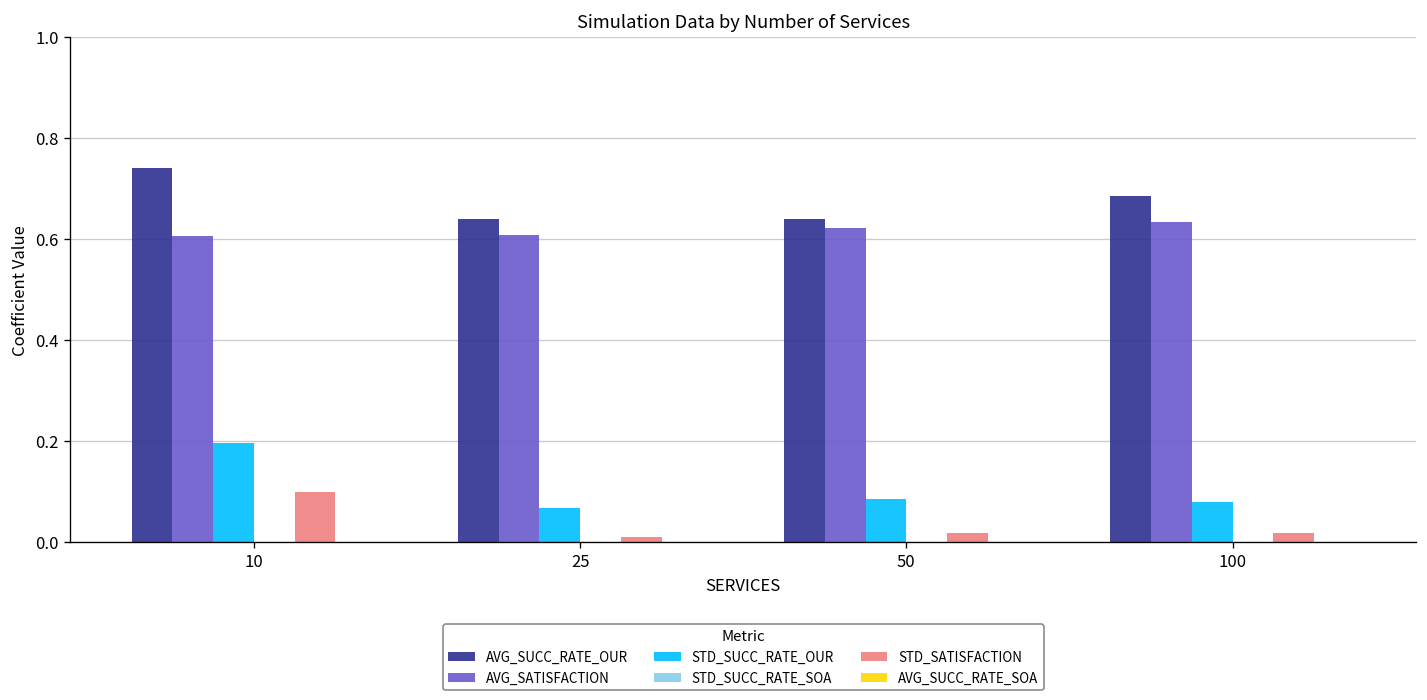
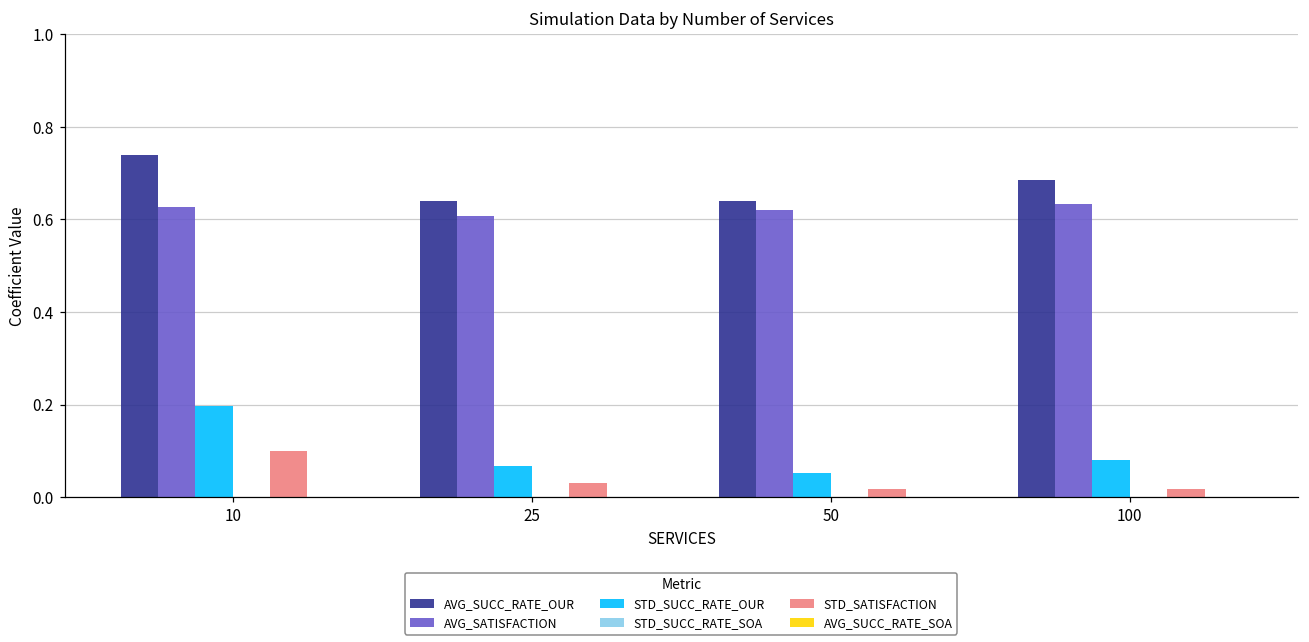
AVG_SATISFACTION, 10: 0.60 -> 0.63
STD_SATISFACTION, 25: 0.01 -> 0.03
STD_SUCC_RATE_OUR, 50: 0.08 -> 0.05
